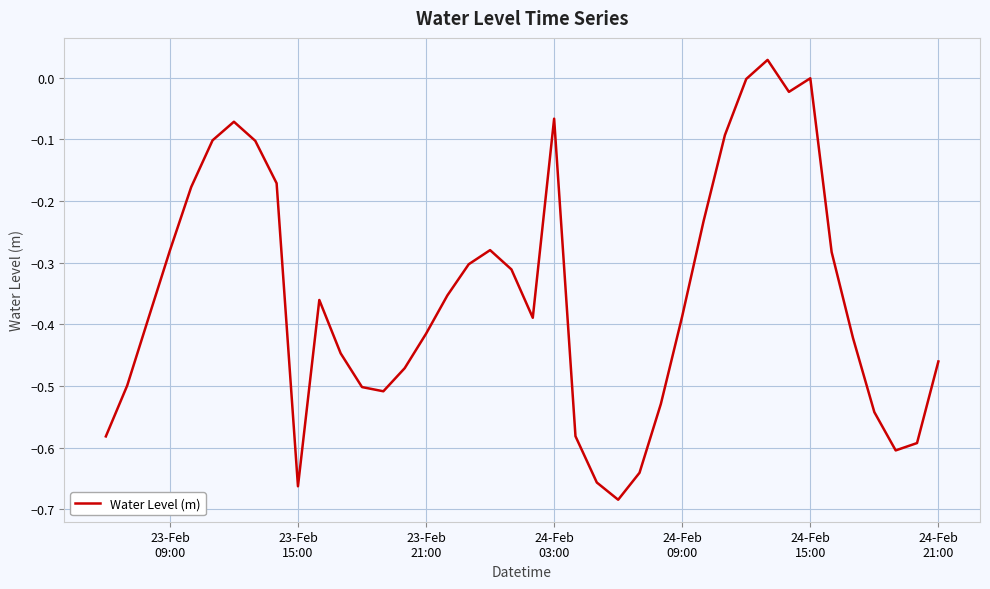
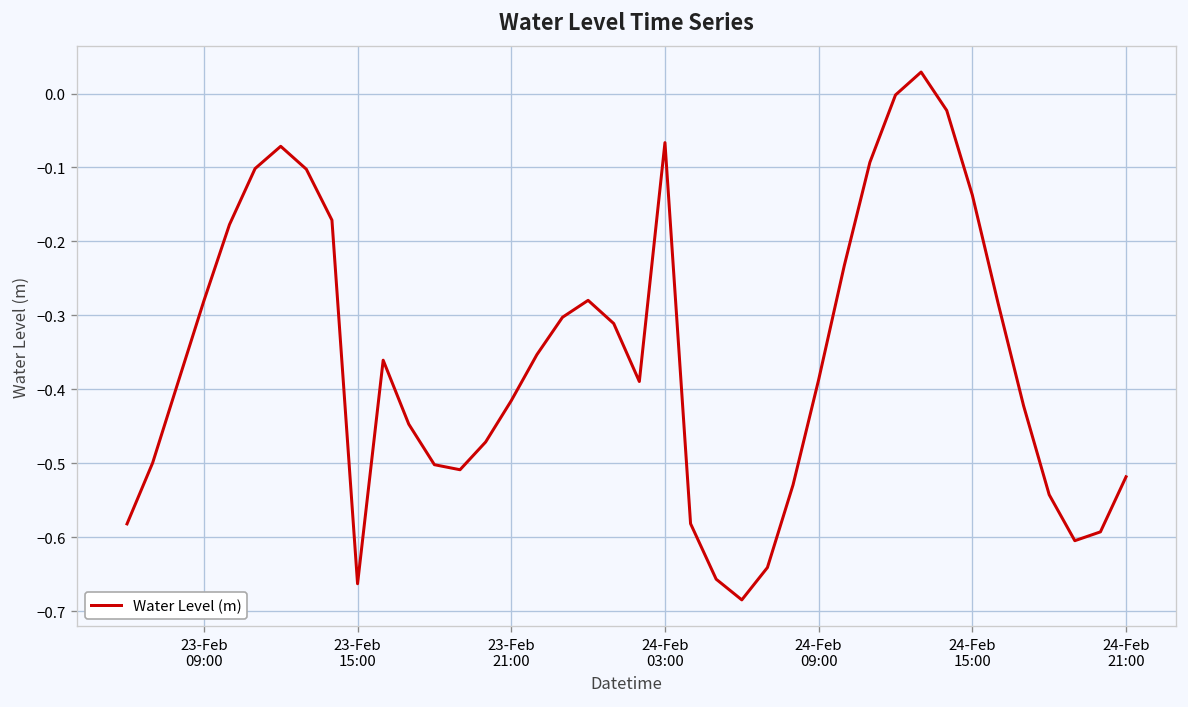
24-Feb 15:00: 0.00 -> -0.14
24-Feb 21:00: -0.46 -> -0.52
